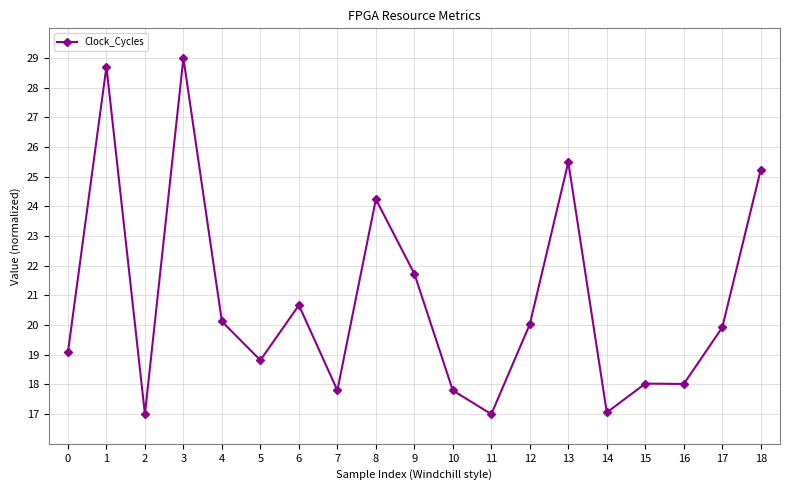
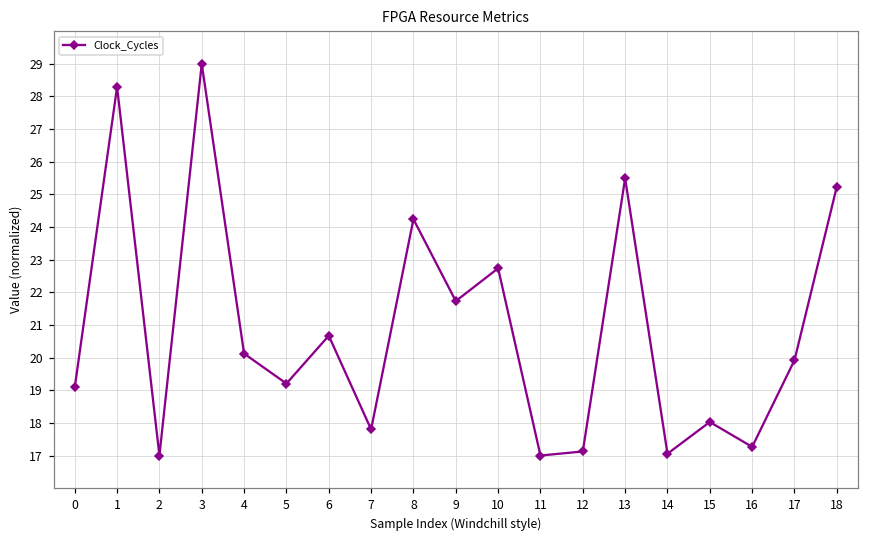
1: 28.7 -> 28.3
5: 18.8 -> 19.2
10: 17.8 -> 22.7
12: 20.0 -> 17.1
16: 18.0 -> 17.3
